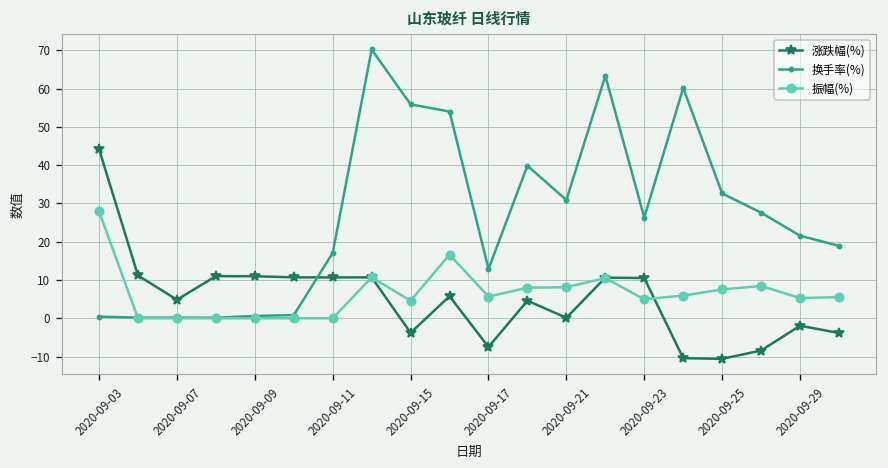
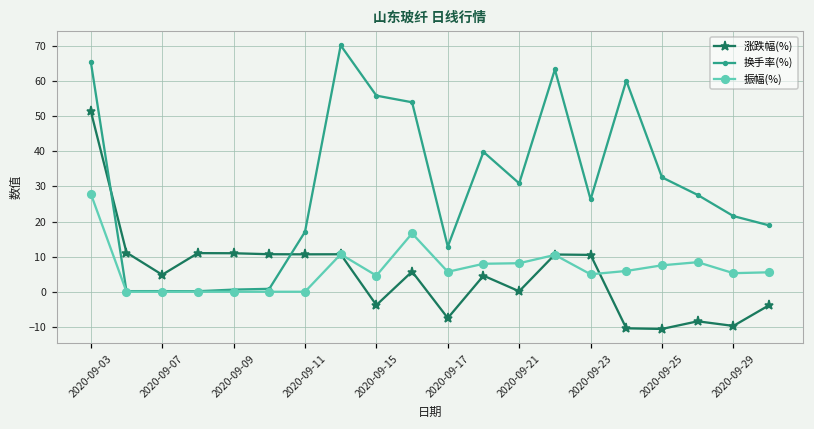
涨跌幅(%), 2020-09-03: 44 -> 51
换手率(%), 2020-09-03: 0 -> 66
涨跌幅(%), 2020-09-29: -2 -> -10
